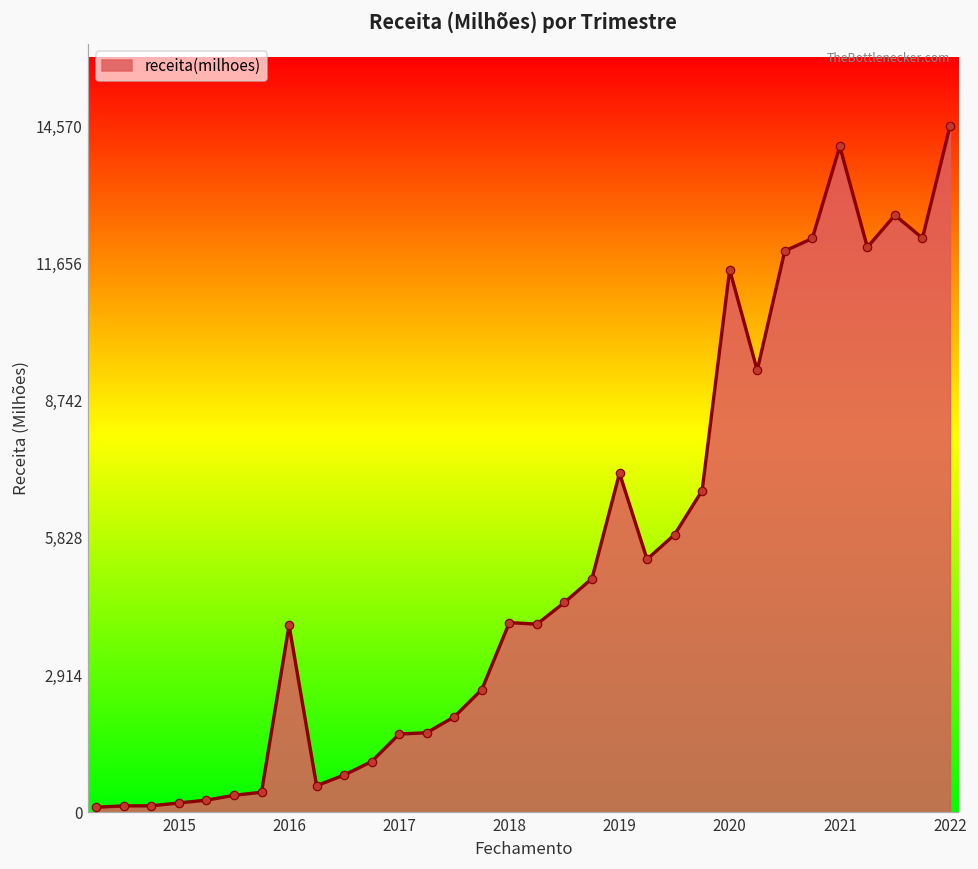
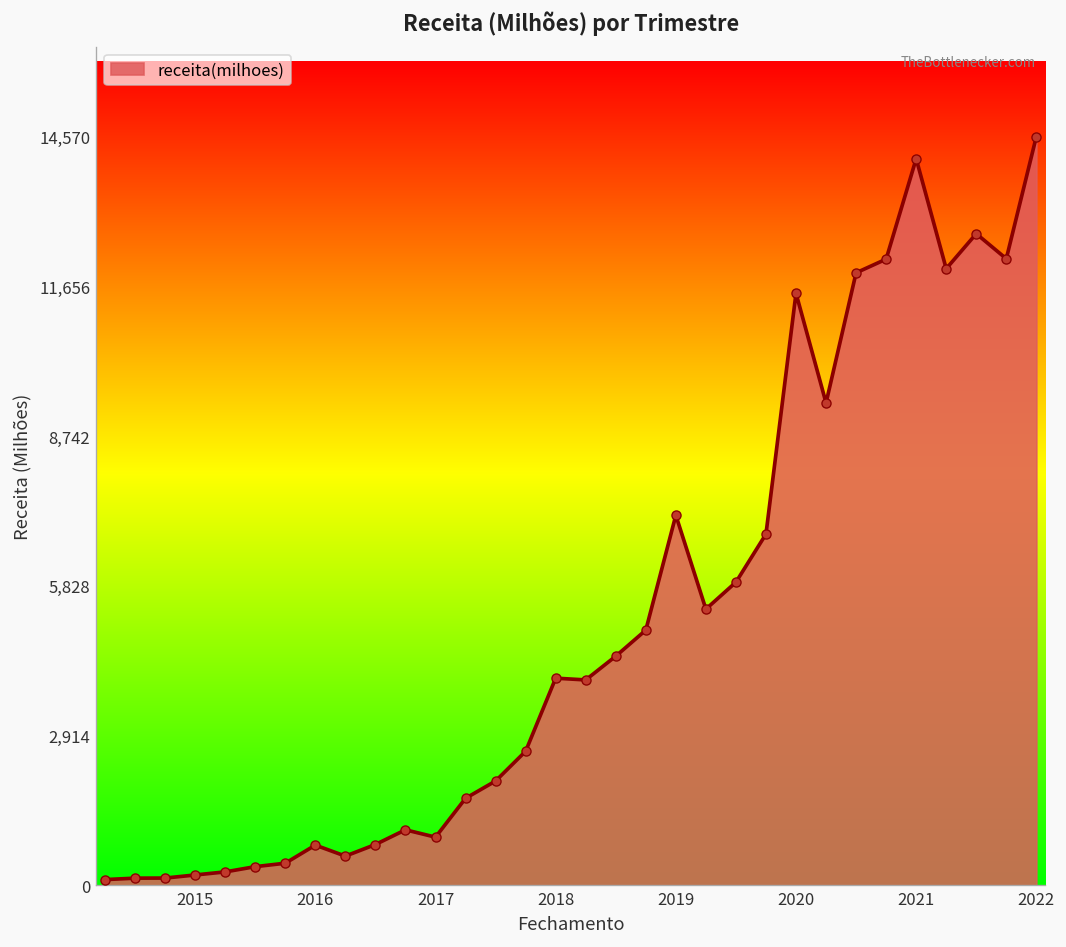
2016: 4,000 -> 800
2017: 1,700 -> 900
